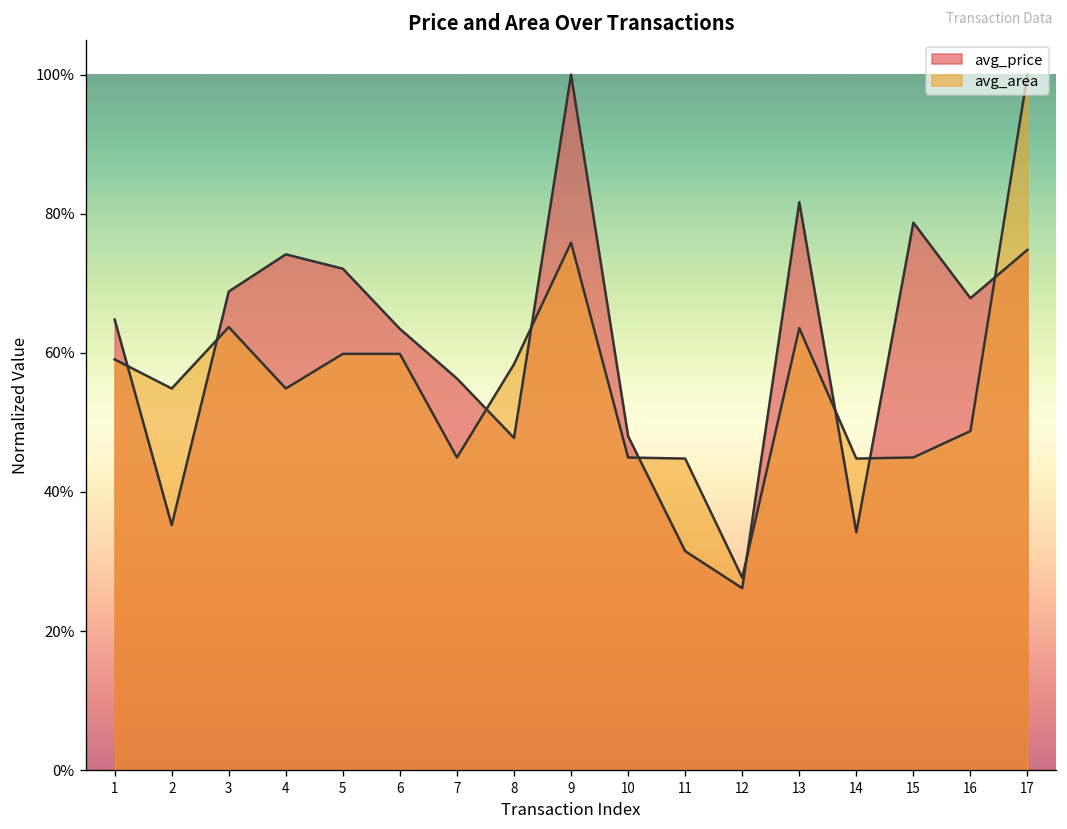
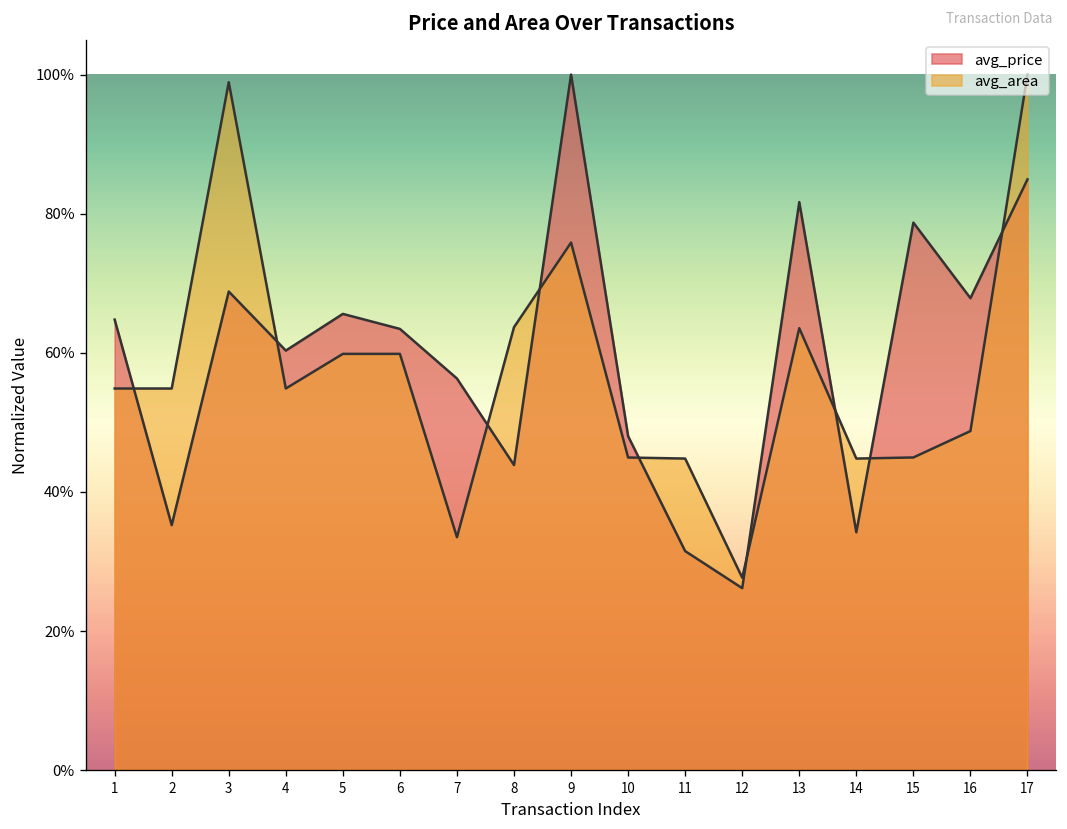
avg_area, 1: 59% -> 55%
avg_area, 3: 64% -> 99%
avg_price, 4: 74% -> 60%
avg_price, 5: 72% -> 66%
avg_area, 7: 45% -> 33%
avg_price, 8: 48% -> 44%
avg_area, 8: 58% -> 64%
avg_price, 17: 75% -> 85%
